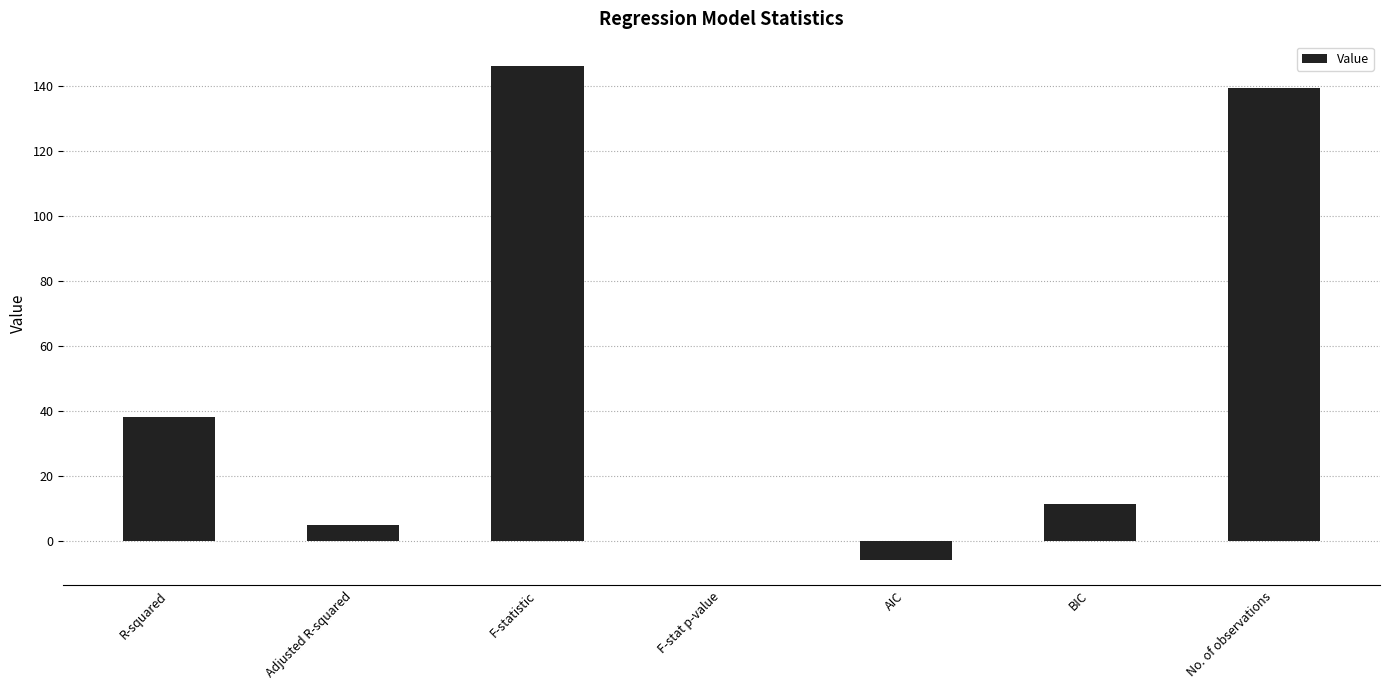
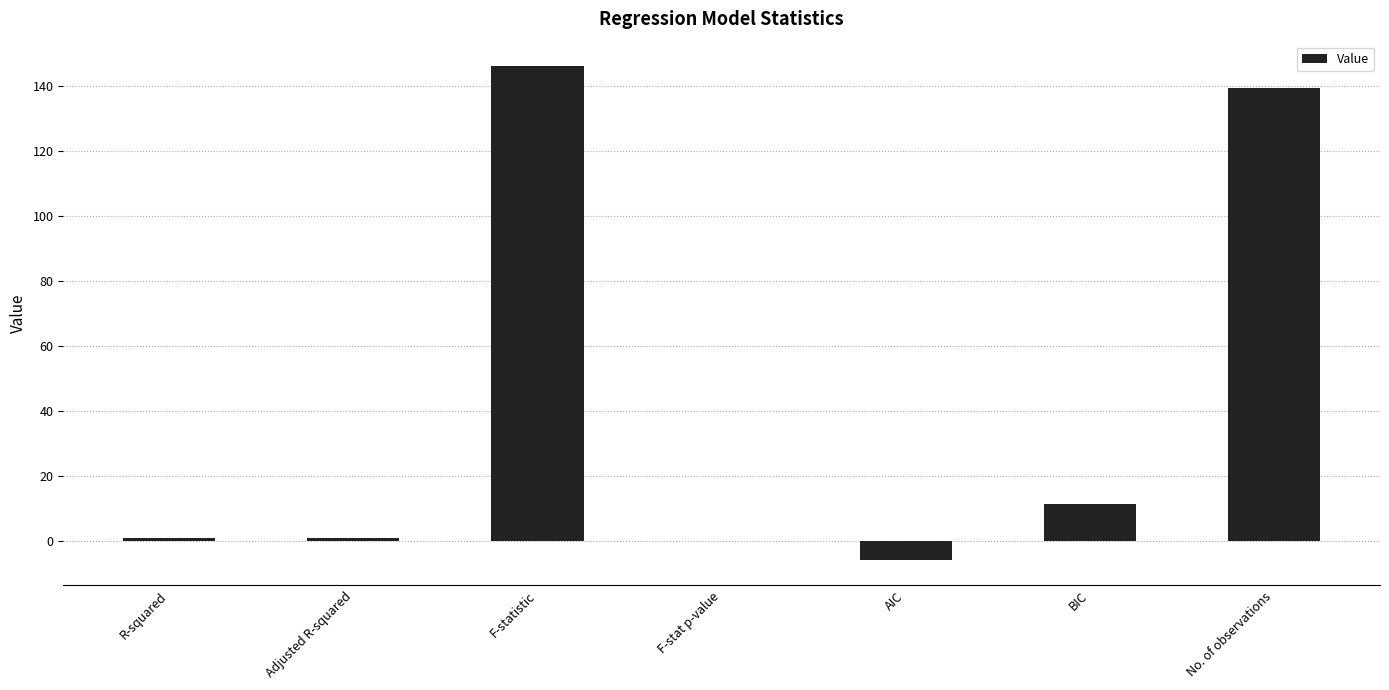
R-squared: 38 -> 1
Adjusted R-squared: 5 -> 1
